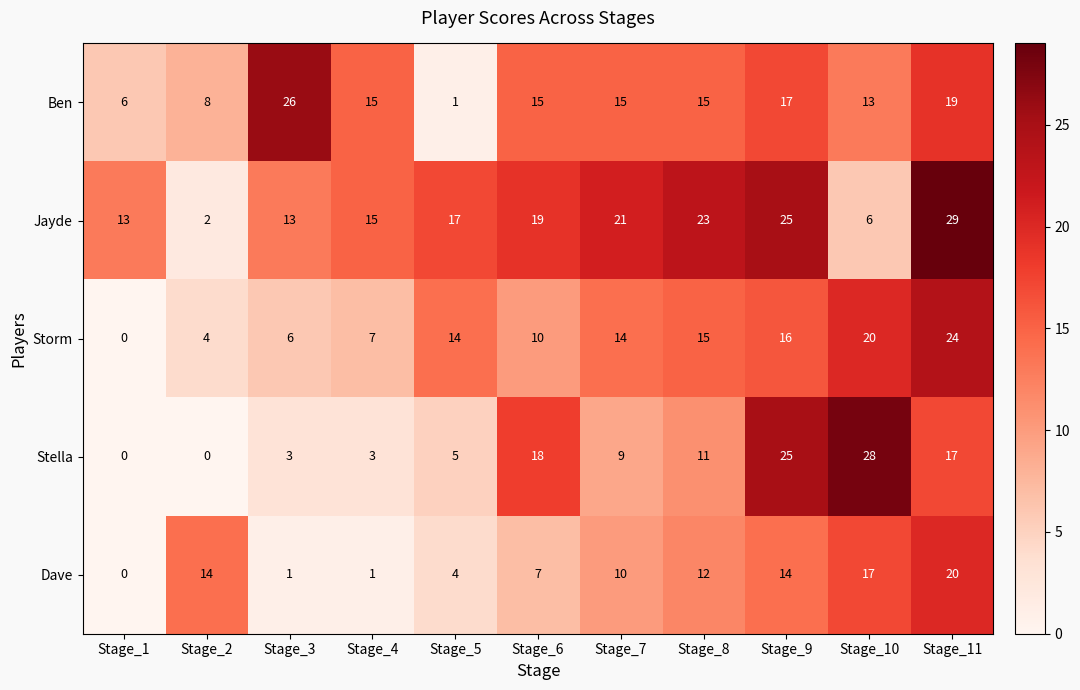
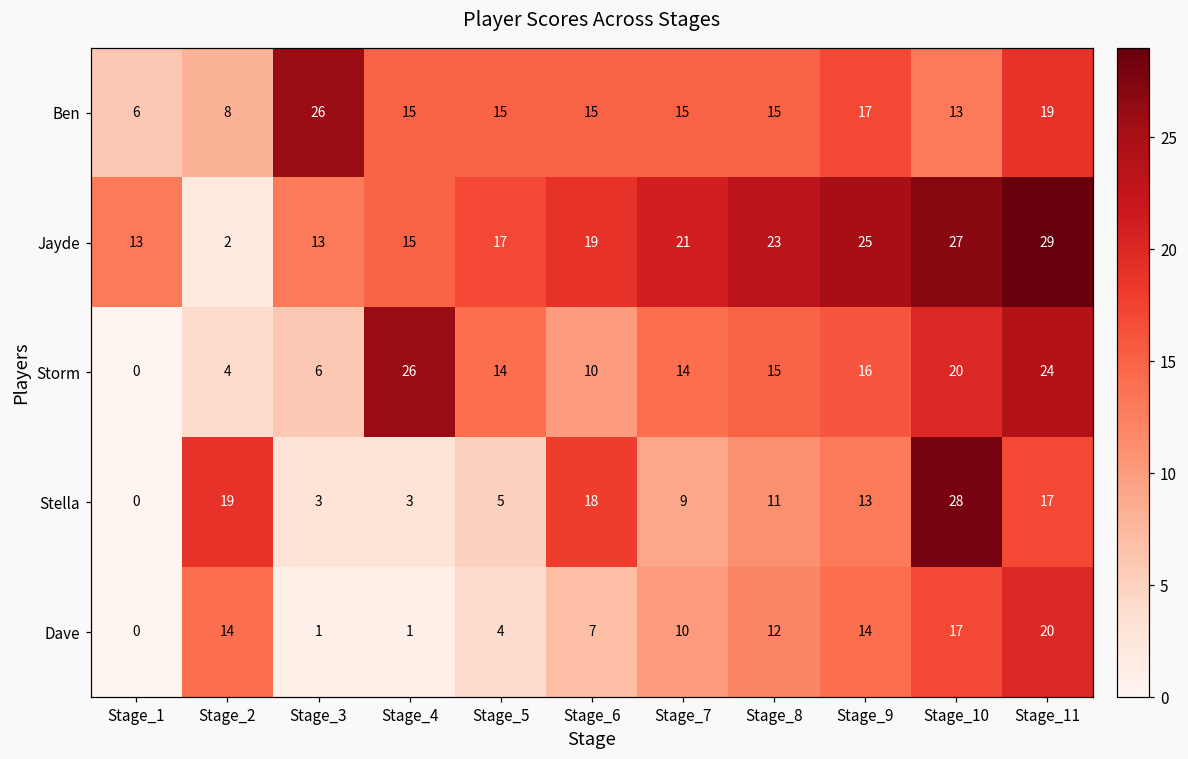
Ben, Stage_5: 1 -> 15
Jayde, Stage_10: 6 -> 27
Storm, Stage_4: 7 -> 26
Stella, Stage_2: 0 -> 19
Stella, Stage_9: 25 -> 13
